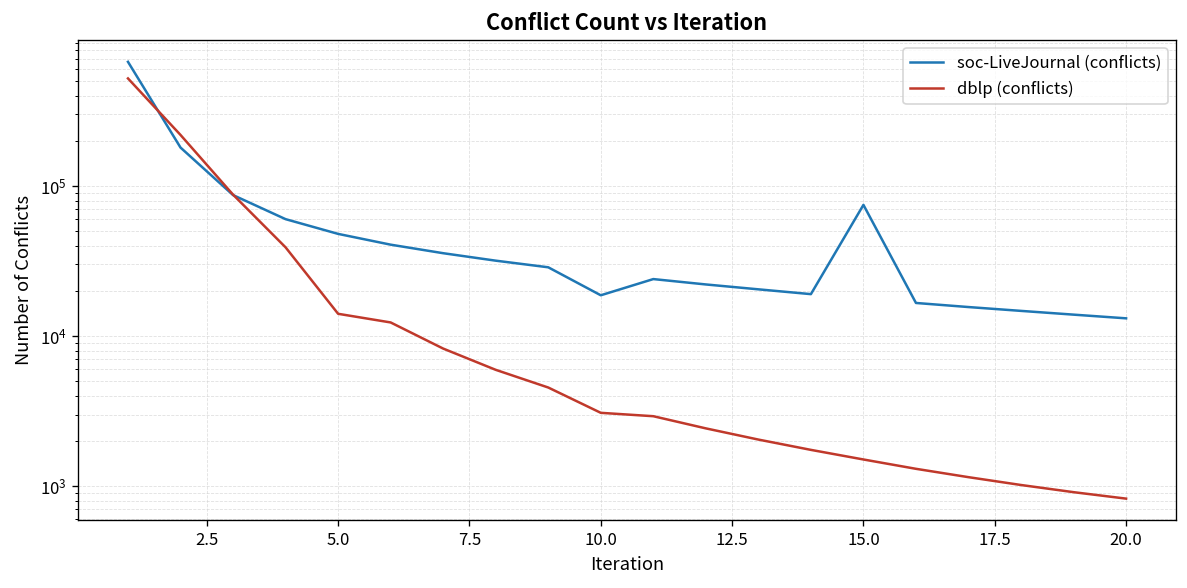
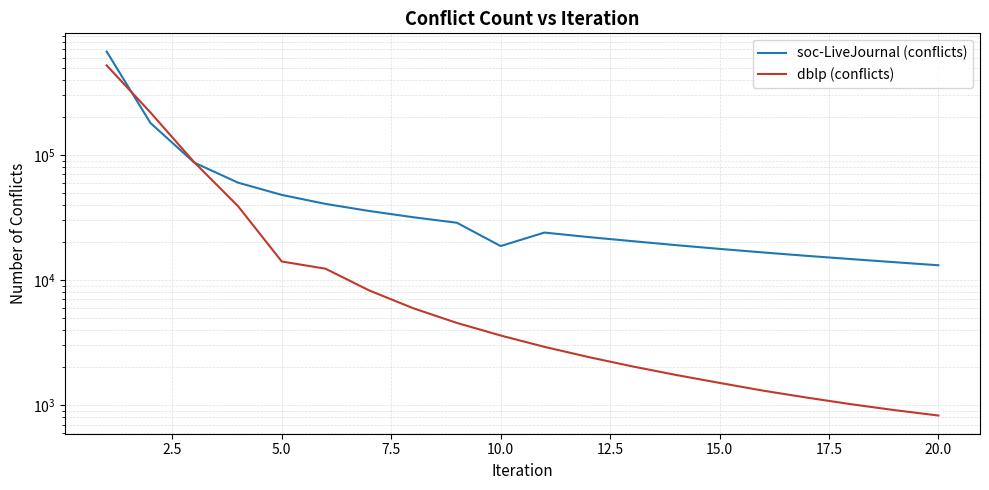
dblp (conflicts), 10.0: 3100 -> 3600
soc-LiveJournal (conflicts), 15.0: 70000 -> 18000
